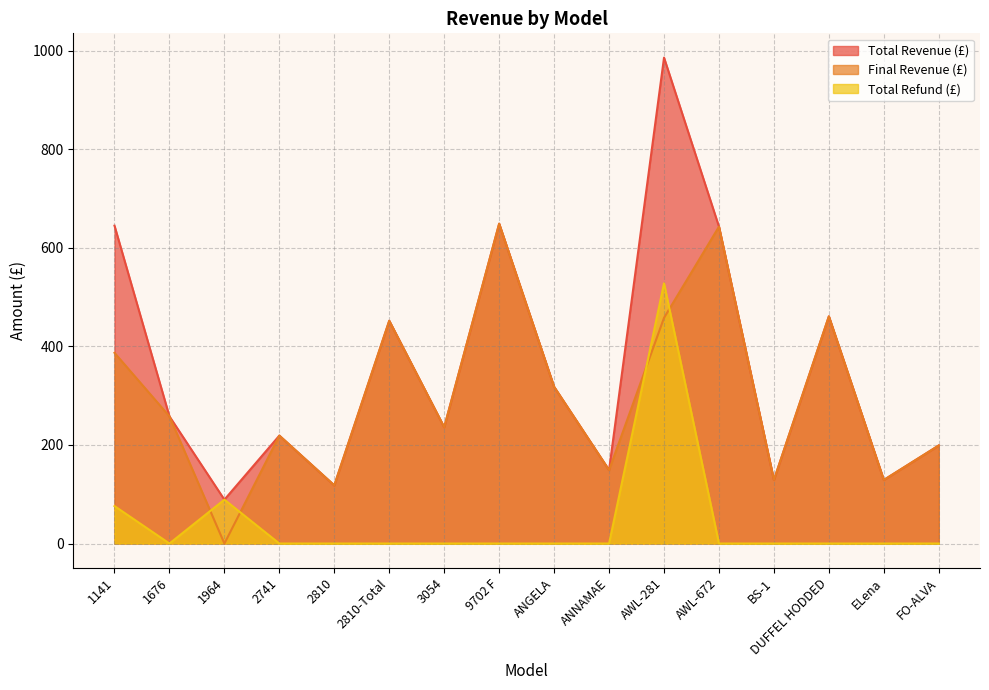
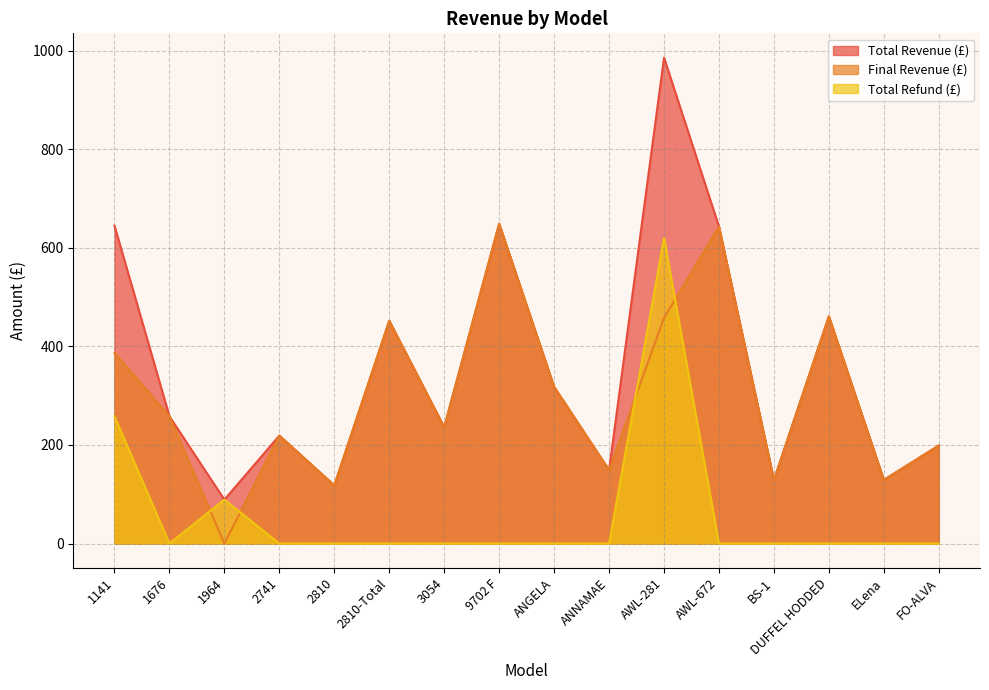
Total Refund (£), 1141: 80 -> 260
Total Refund (£), AWL-281: 530 -> 620
